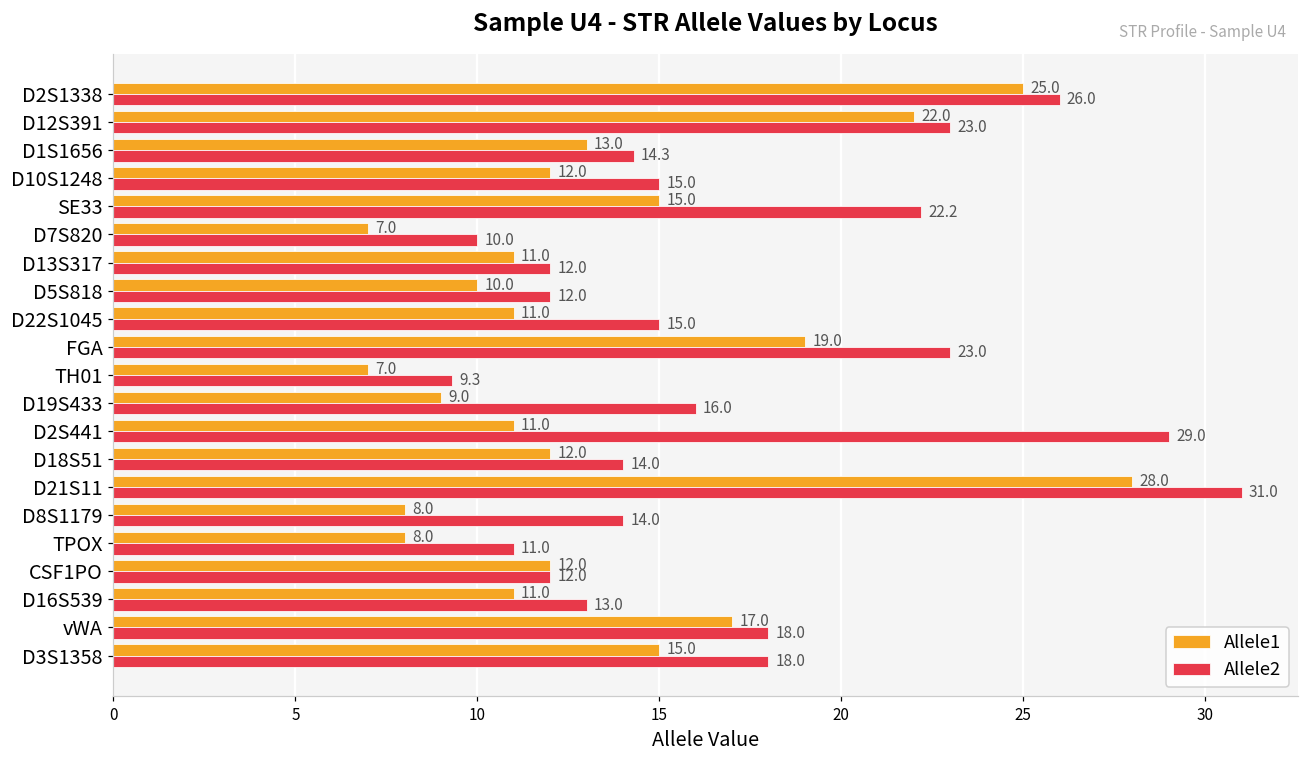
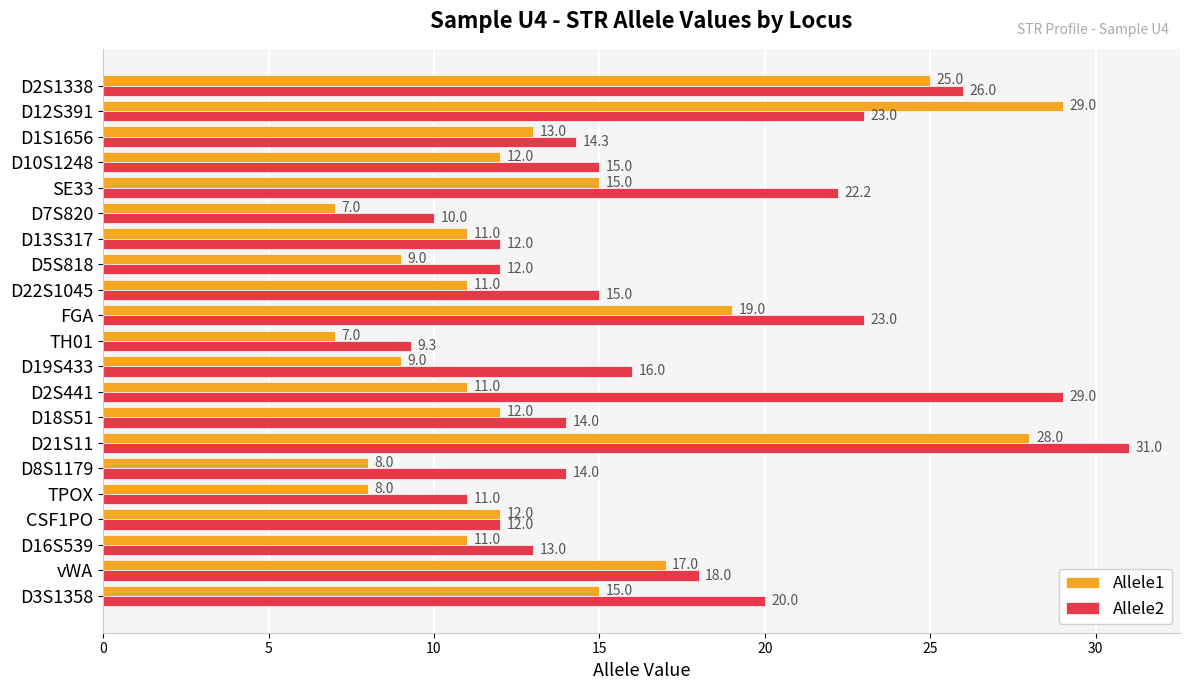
Allele1, D12S391: 22.0 -> 29.0
Allele1, D5S818: 10.0 -> 9.0
Allele2, D3S1358: 18.0 -> 20.0
